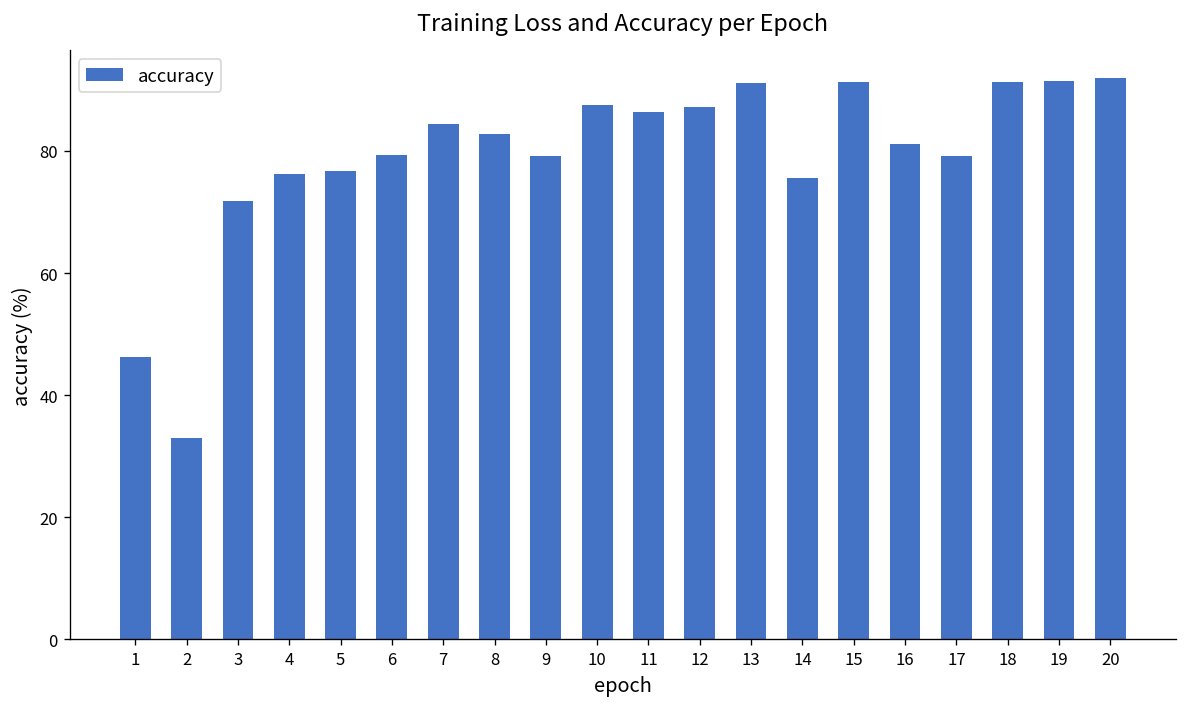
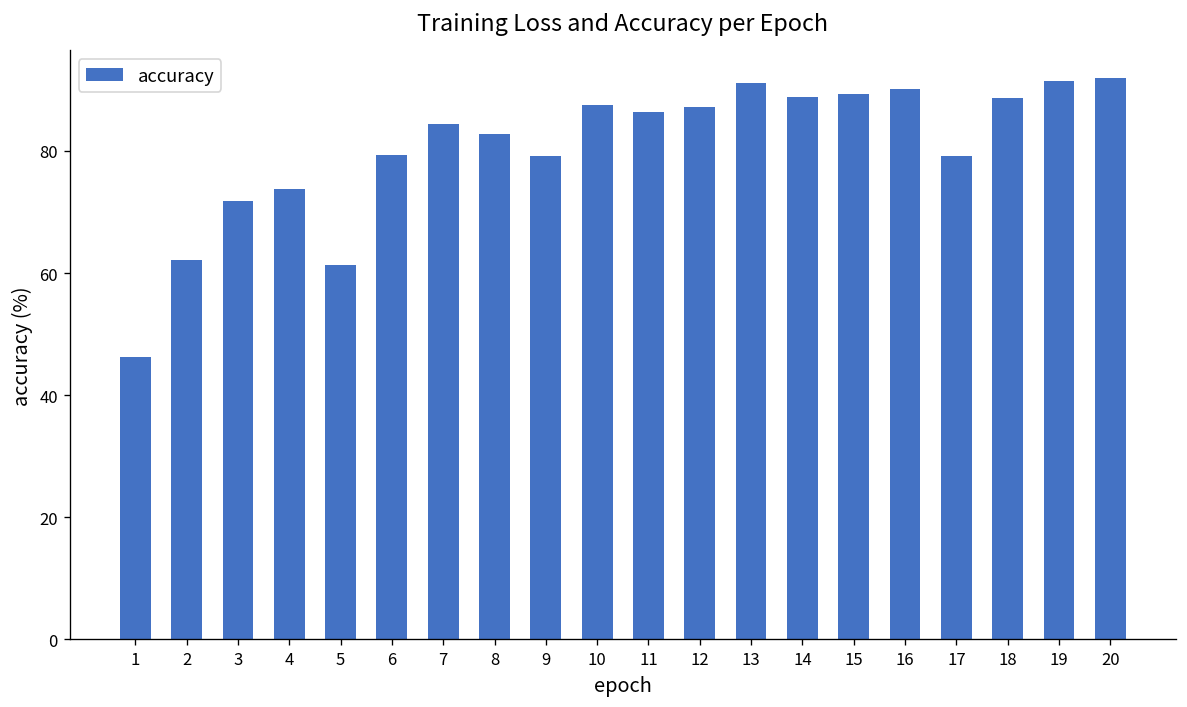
2: 33 -> 62
4: 76 -> 74
5: 77 -> 61
14: 76 -> 89
15: 91 -> 89
16: 81 -> 90
18: 91 -> 89
